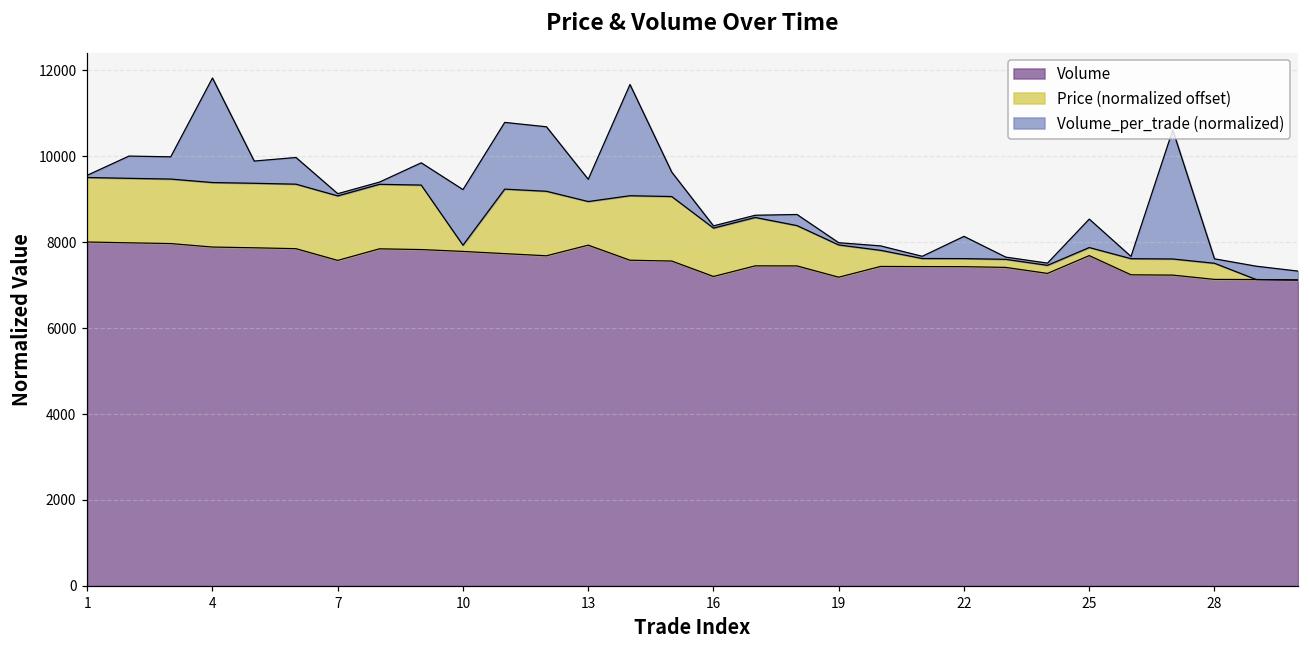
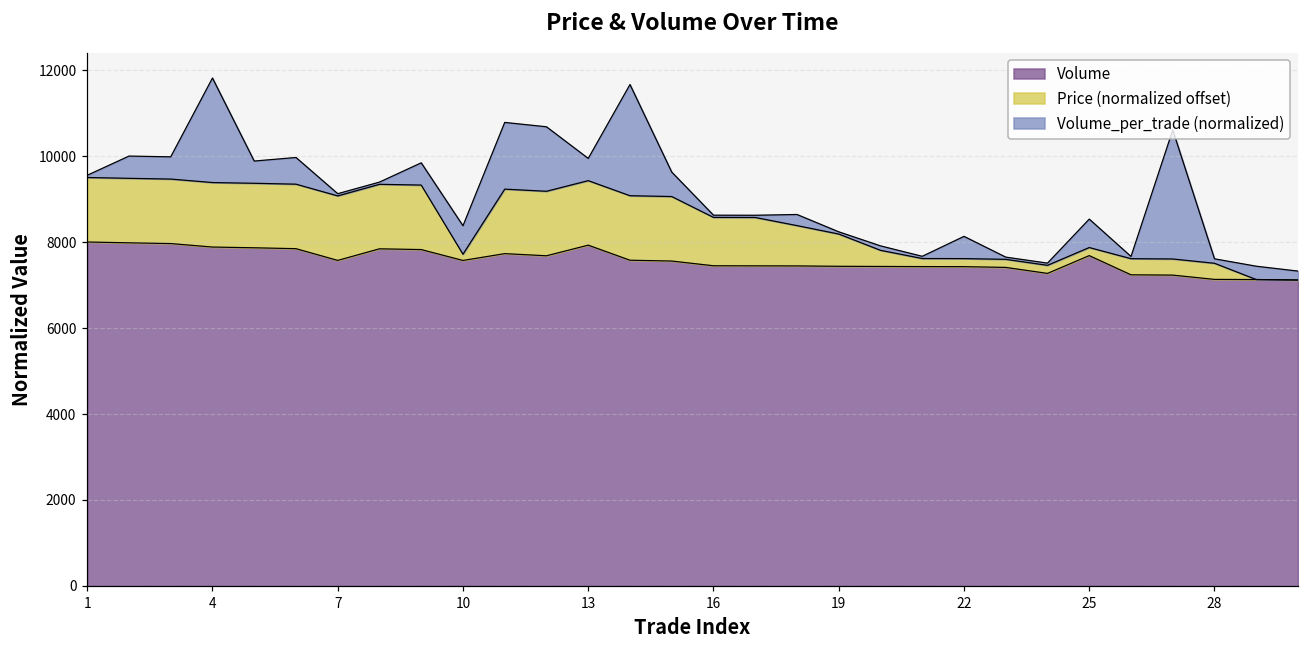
Volume, 10: 7800 -> 7600
Volume_per_trade (normalized), 10: 1300 -> 700
Price (normalized offset), 13: 1000 -> 1500
Volume, 16: 7200 -> 7400
Volume, 19: 7200 -> 7400
